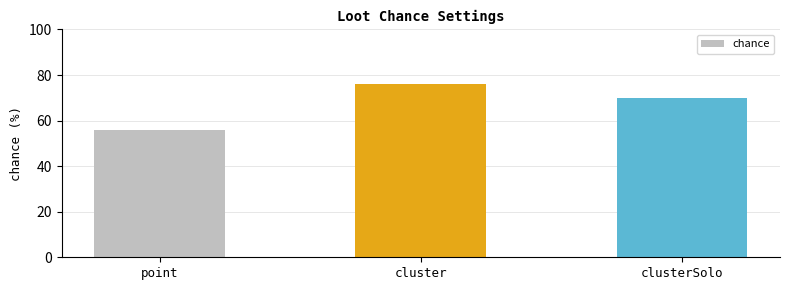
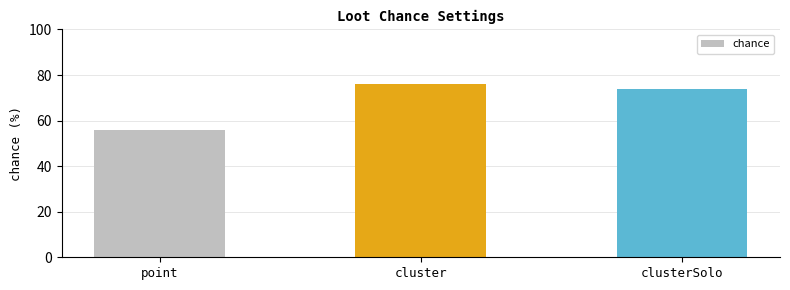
clusterSolo: 70 -> 74
